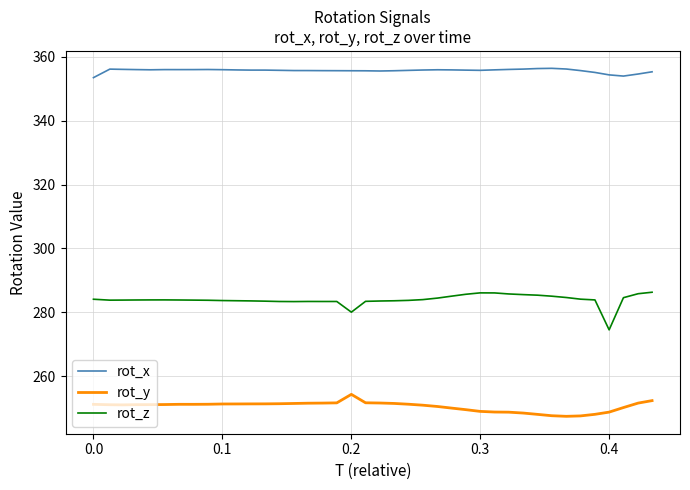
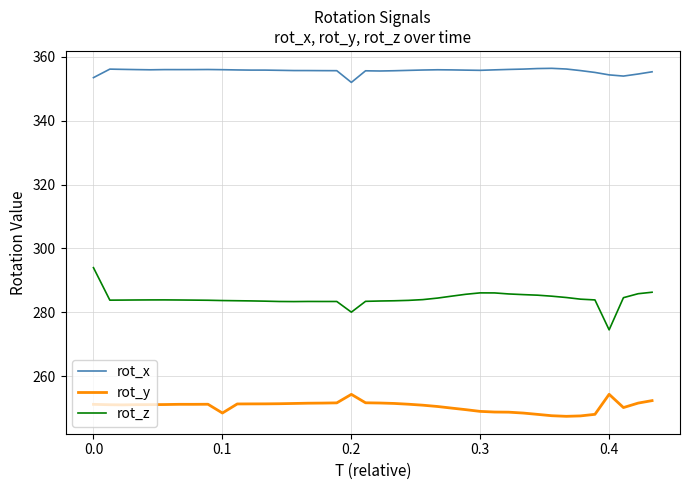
rot_z, 0.0: 284 -> 294
rot_y, 0.1: 251 -> 249
rot_x, 0.2: 356 -> 352
rot_y, 0.4: 249 -> 254
